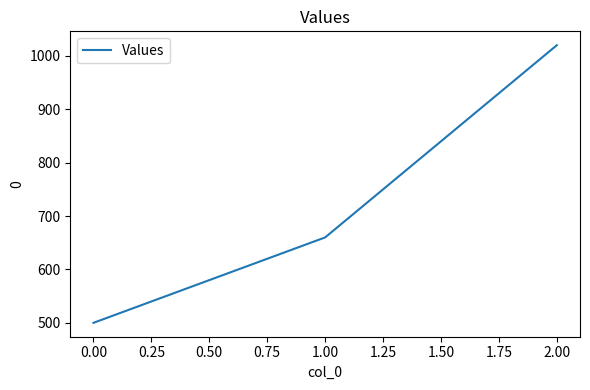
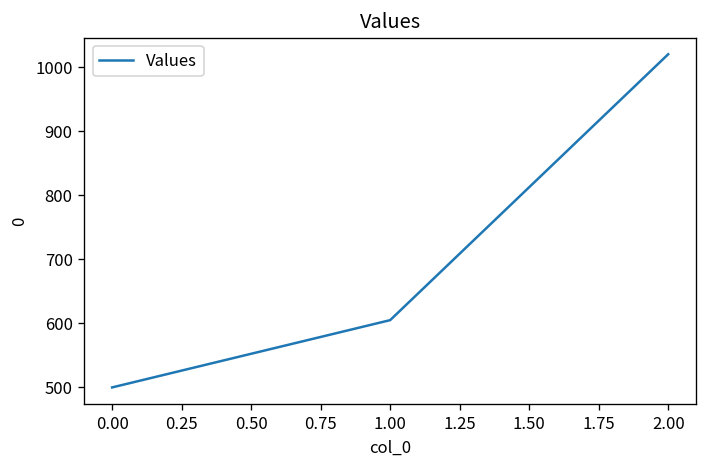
1.00: 660 -> 610
